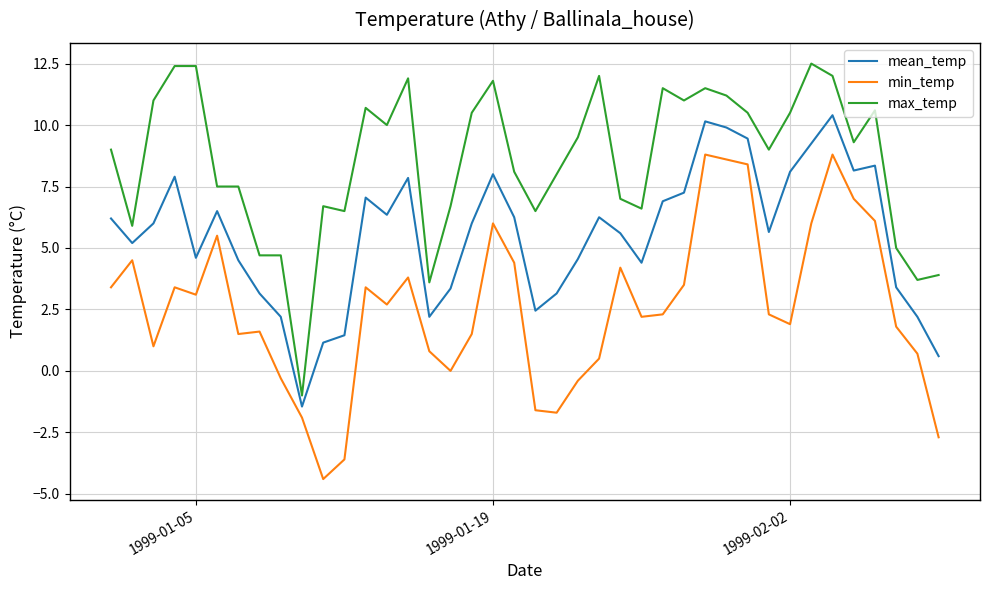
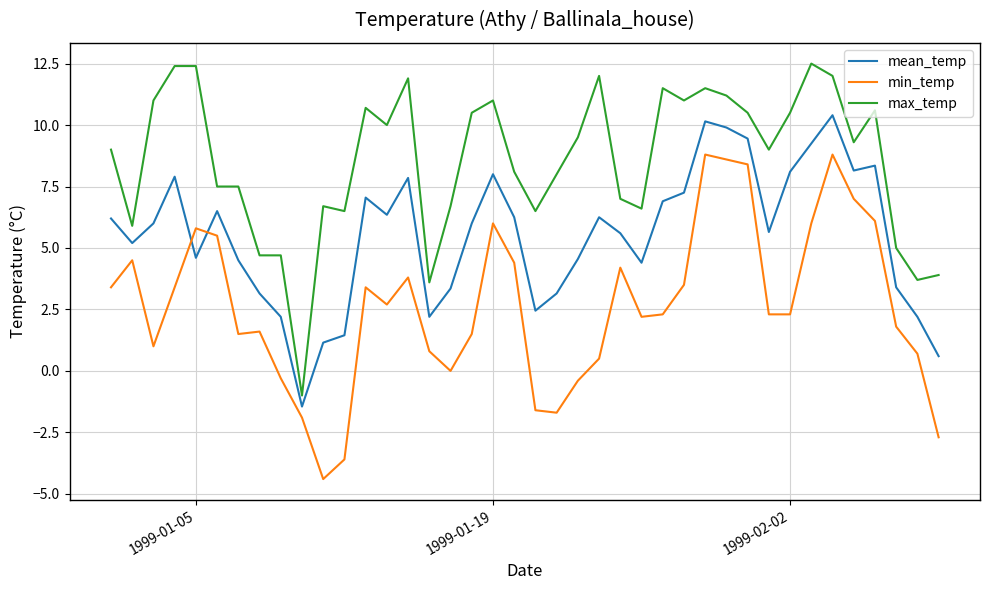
min_temp, 1999-01-05: 3.1 -> 5.8
max_temp, 1999-01-19: 11.8 -> 11.0
min_temp, 1999-02-02: 1.9 -> 2.3
